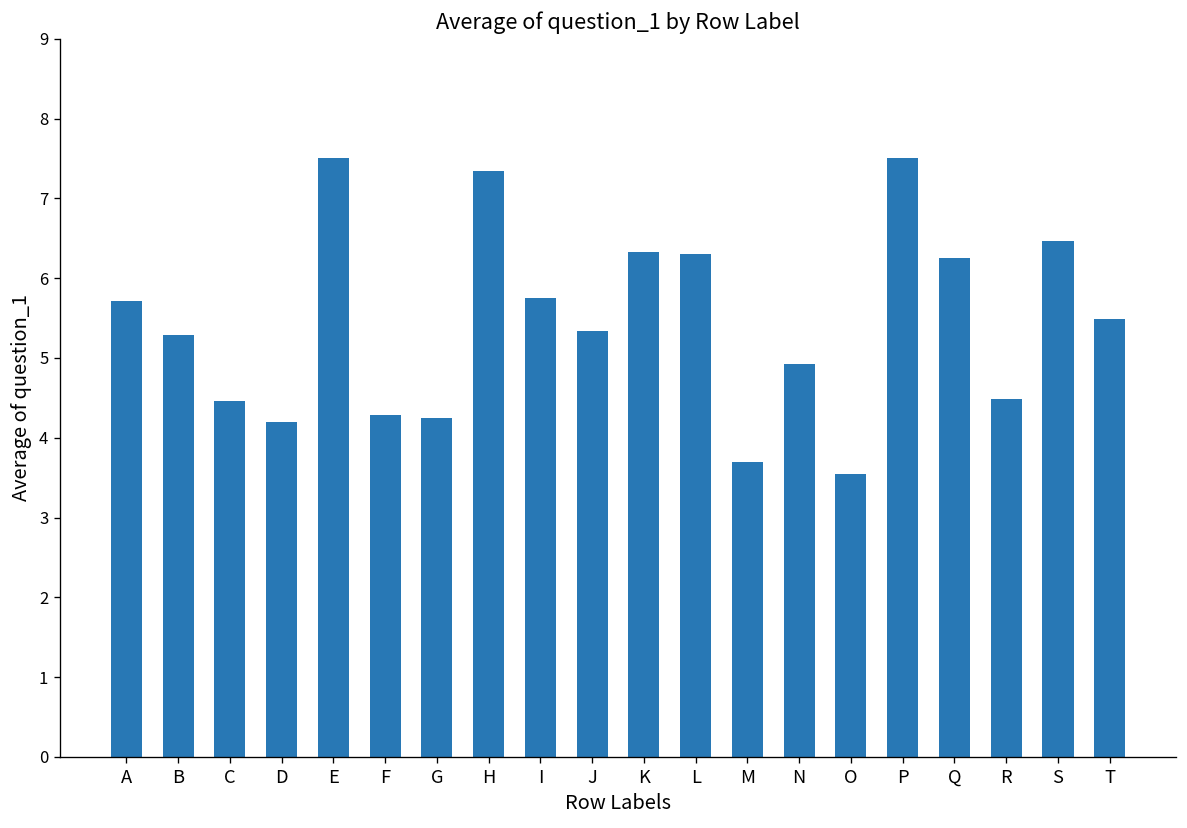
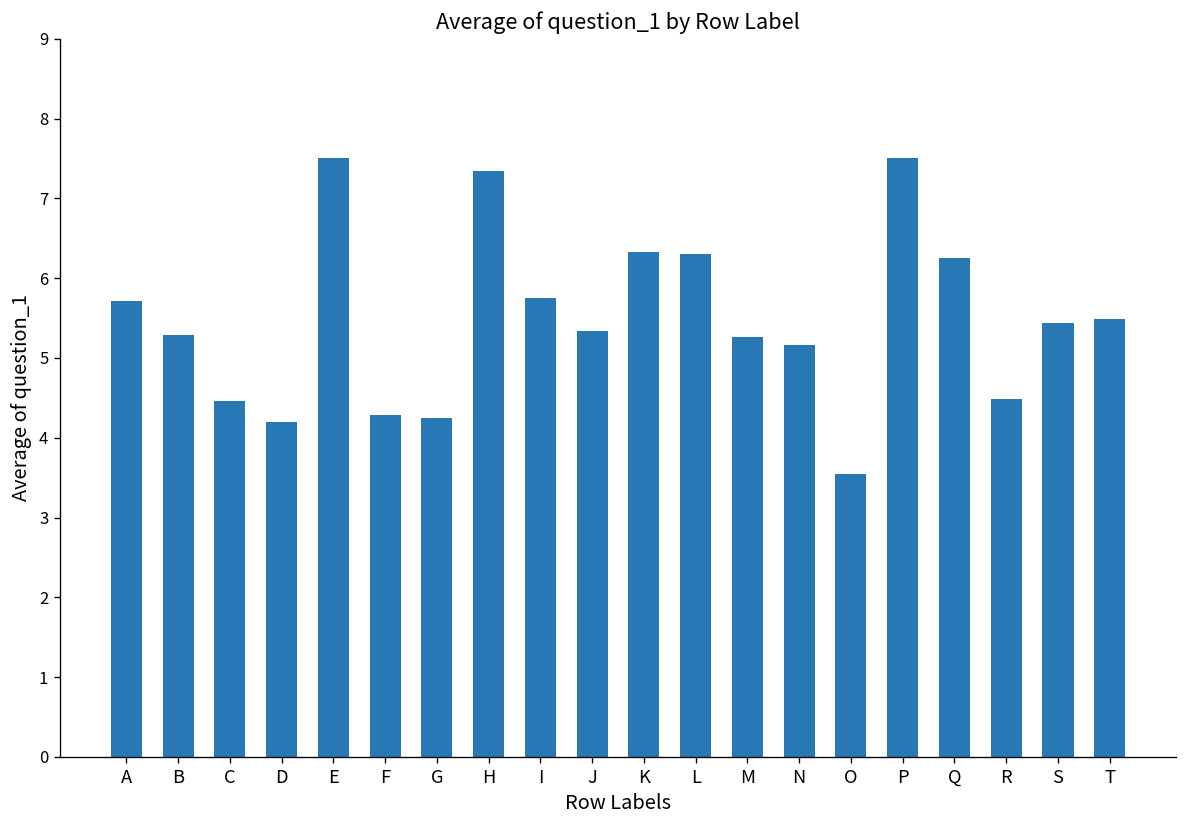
M: 3.7 -> 5.3
N: 4.9 -> 5.2
S: 6.5 -> 5.4
